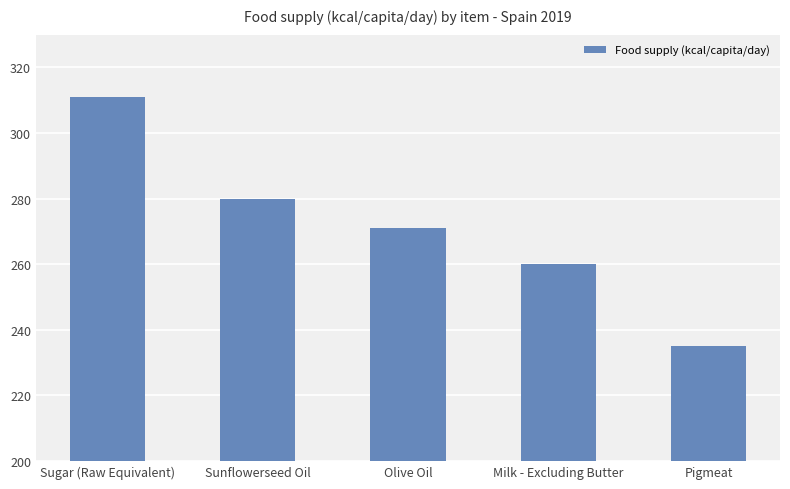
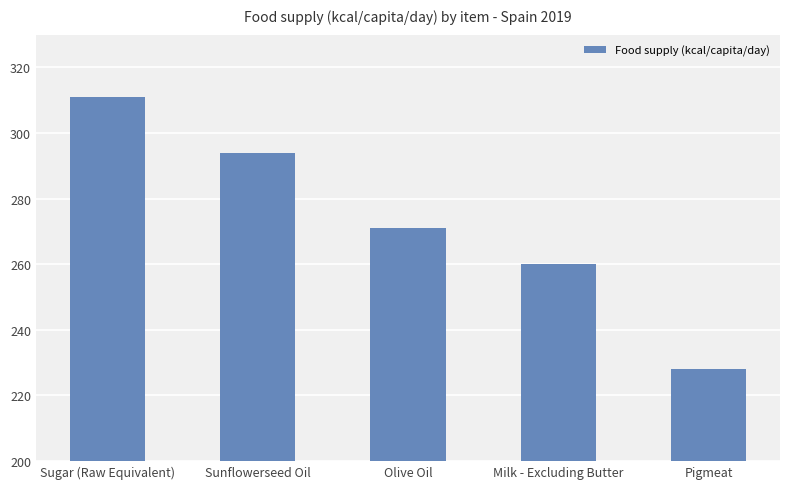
Sunflowerseed Oil: 280 -> 294
Pigmeat: 235 -> 228
